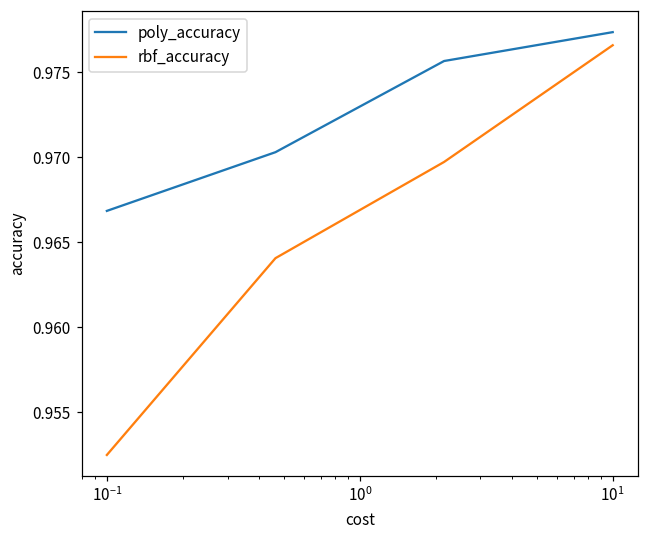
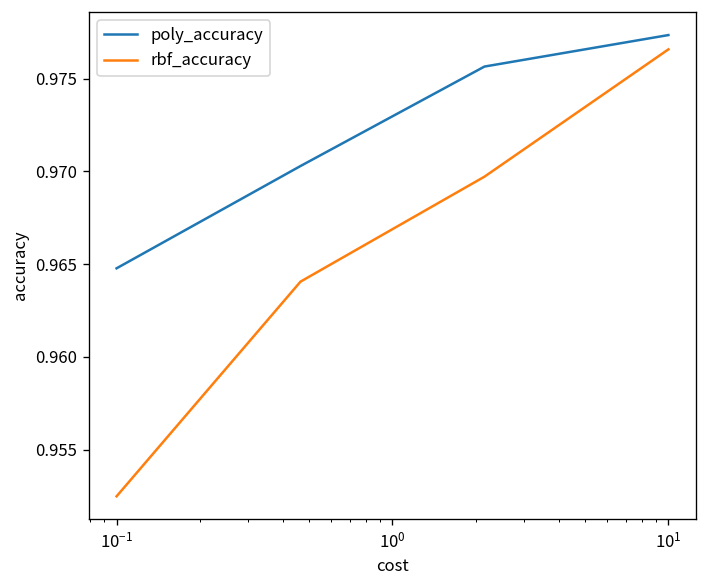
poly_accuracy, 10^-1: 0.9668 -> 0.9648
